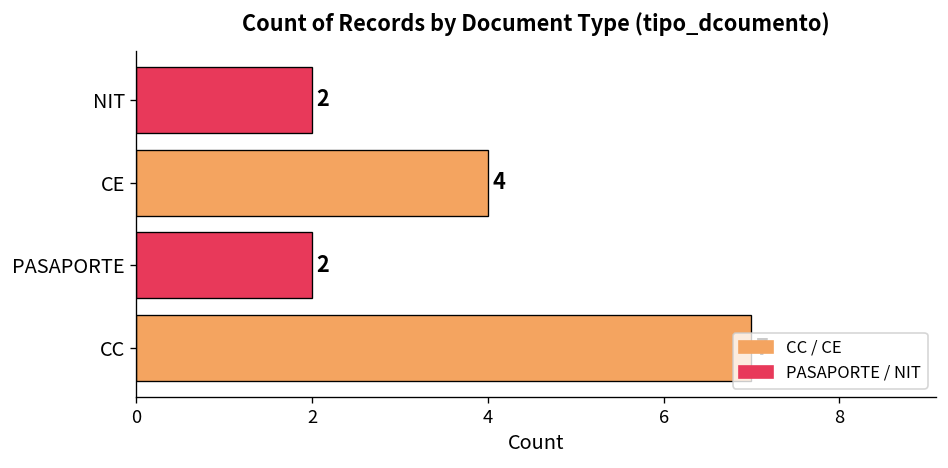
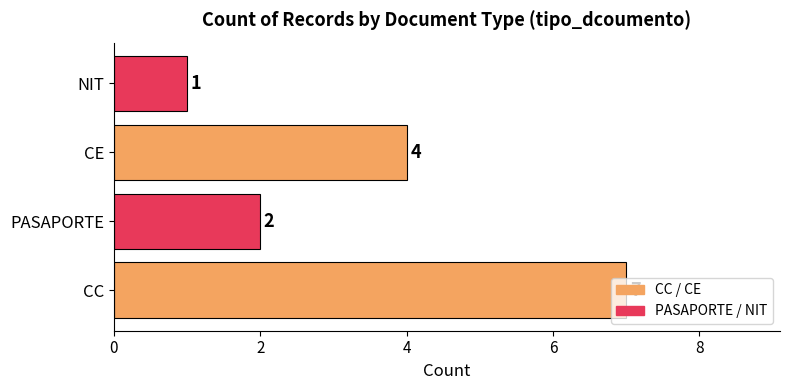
NIT: 2 -> 1
